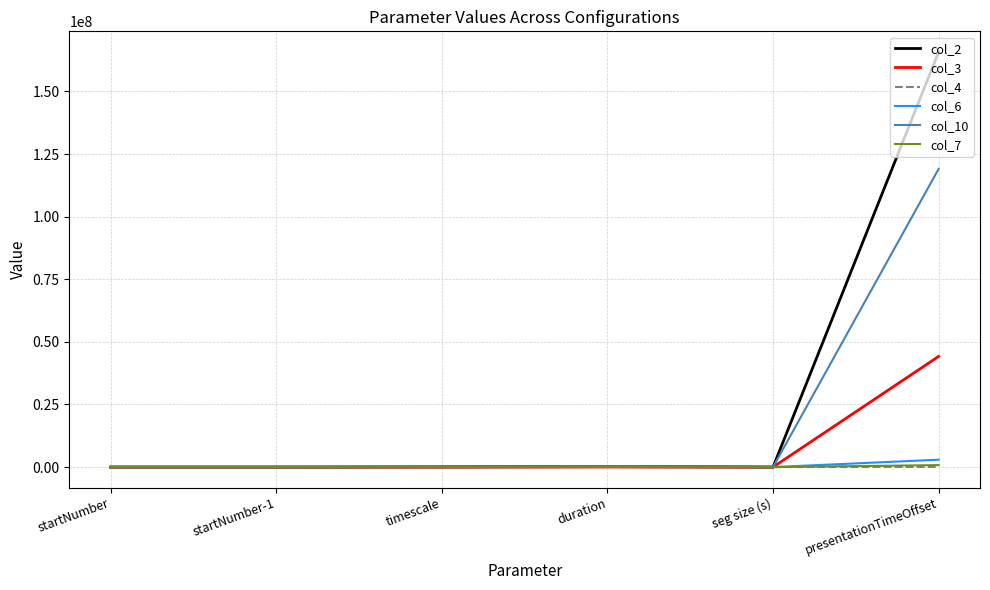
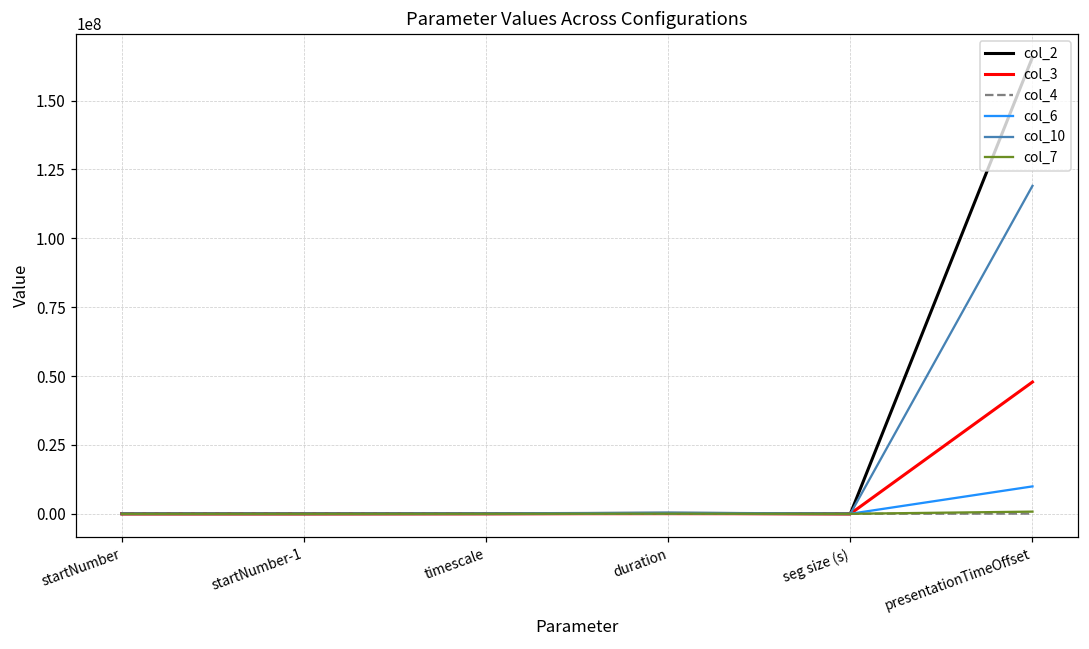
col_3, presentationTimeOffset: 44000000 -> 48000000
col_6, presentationTimeOffset: 3000000 -> 10000000
